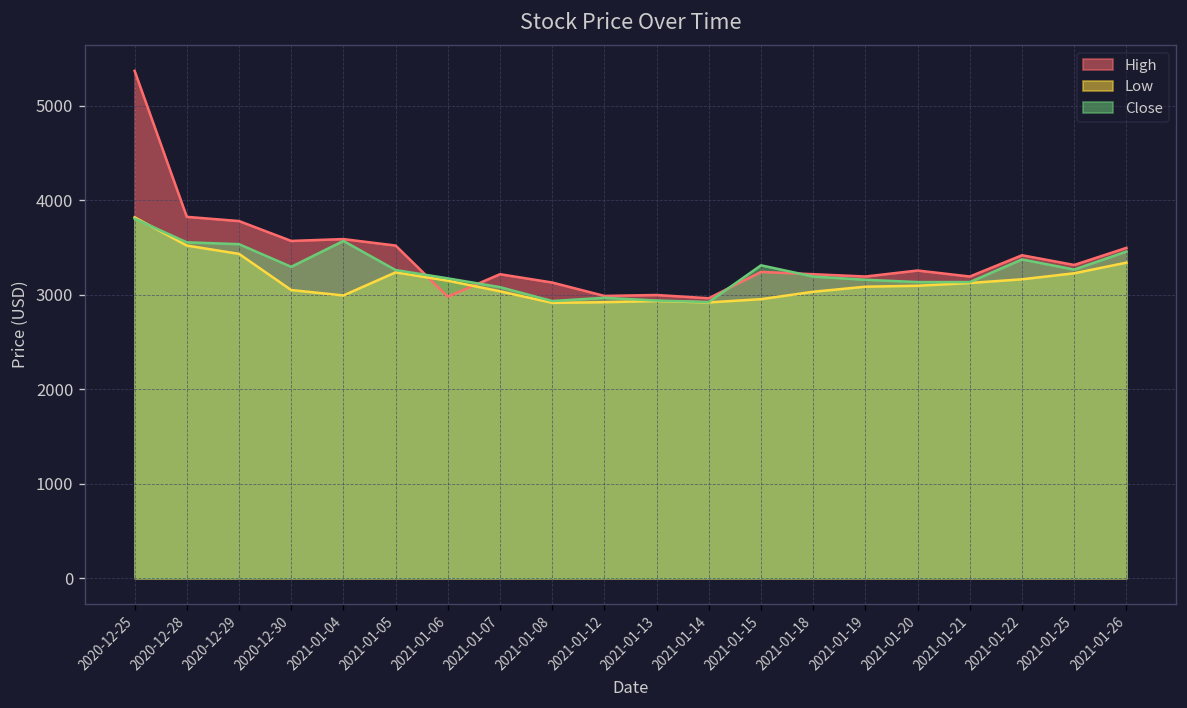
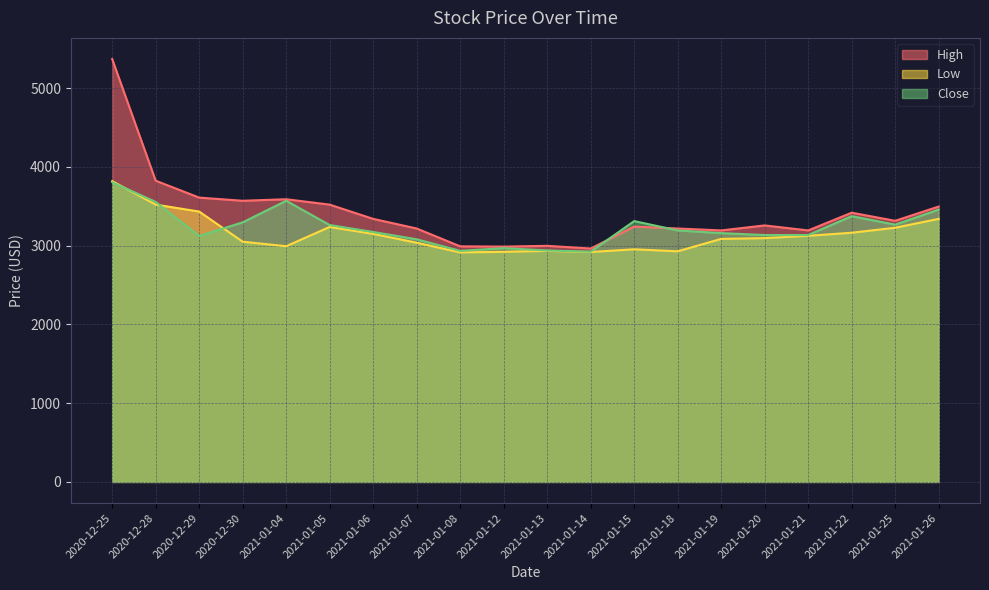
High, 2020-12-29: 3800 -> 3600
Close, 2020-12-29: 3500 -> 3100
High, 2021-01-06: 3000 -> 3300
High, 2021-01-08: 3100 -> 3000
Low, 2021-01-18: 3000 -> 2900
